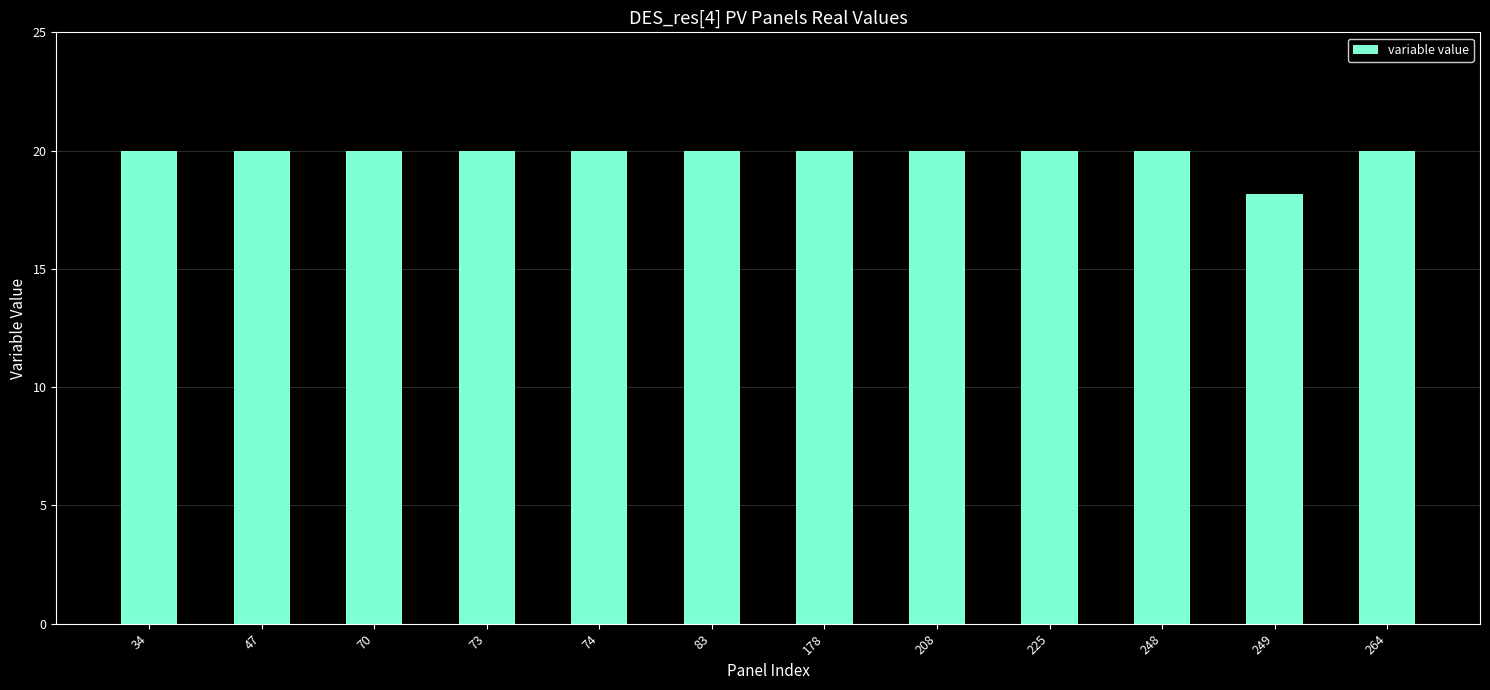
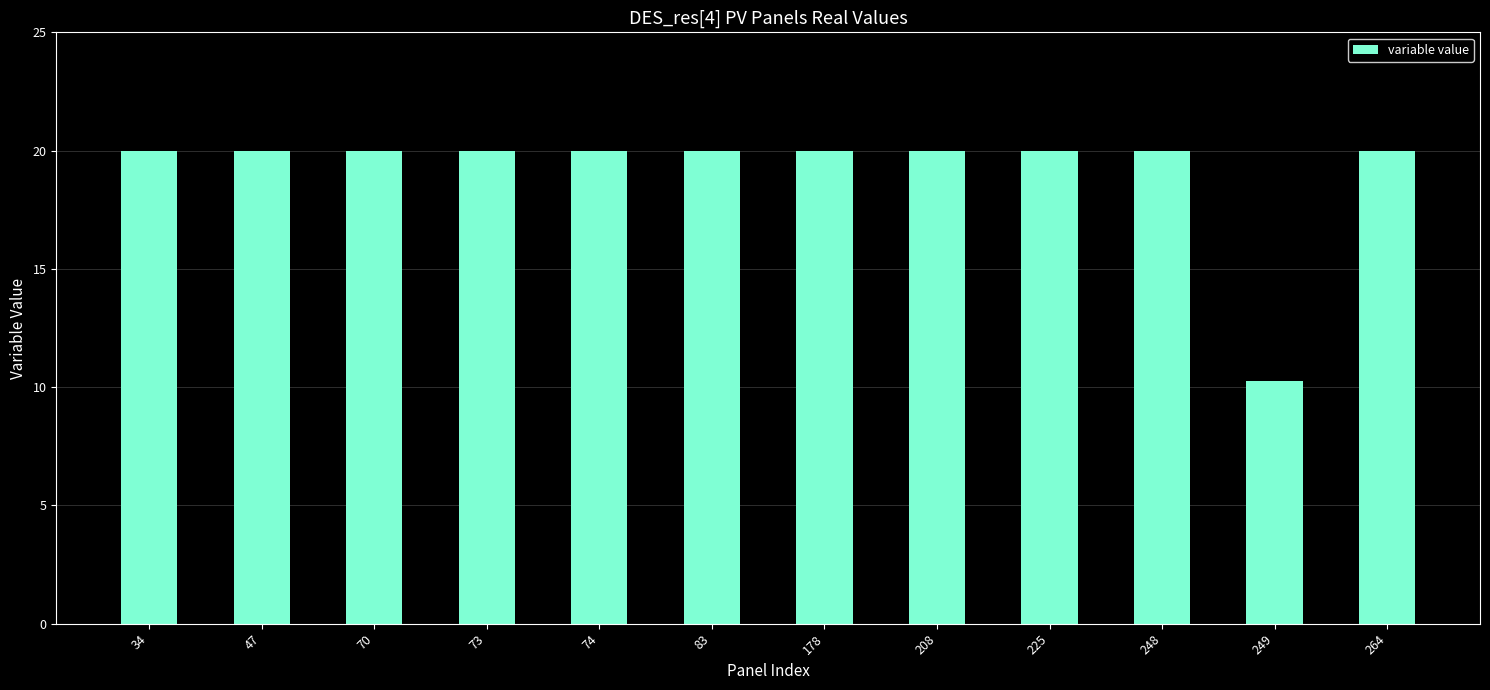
249: 18.1 -> 10.3
